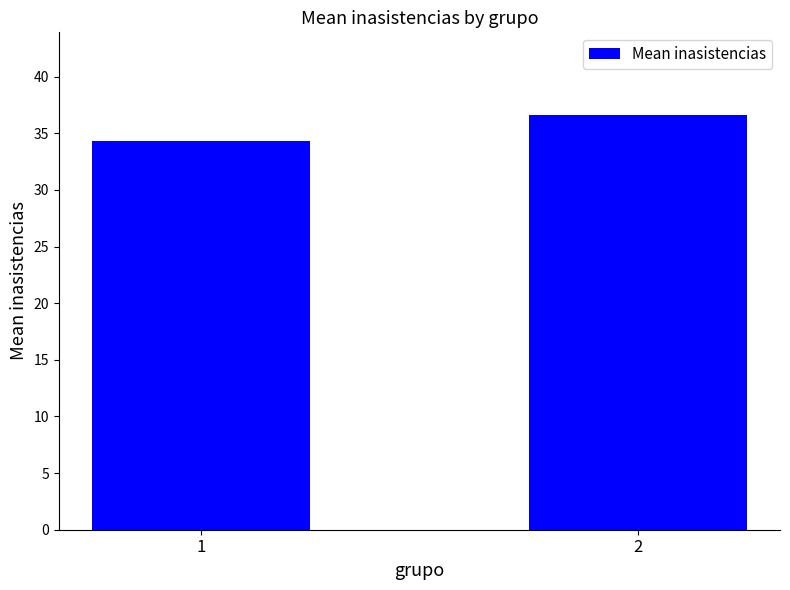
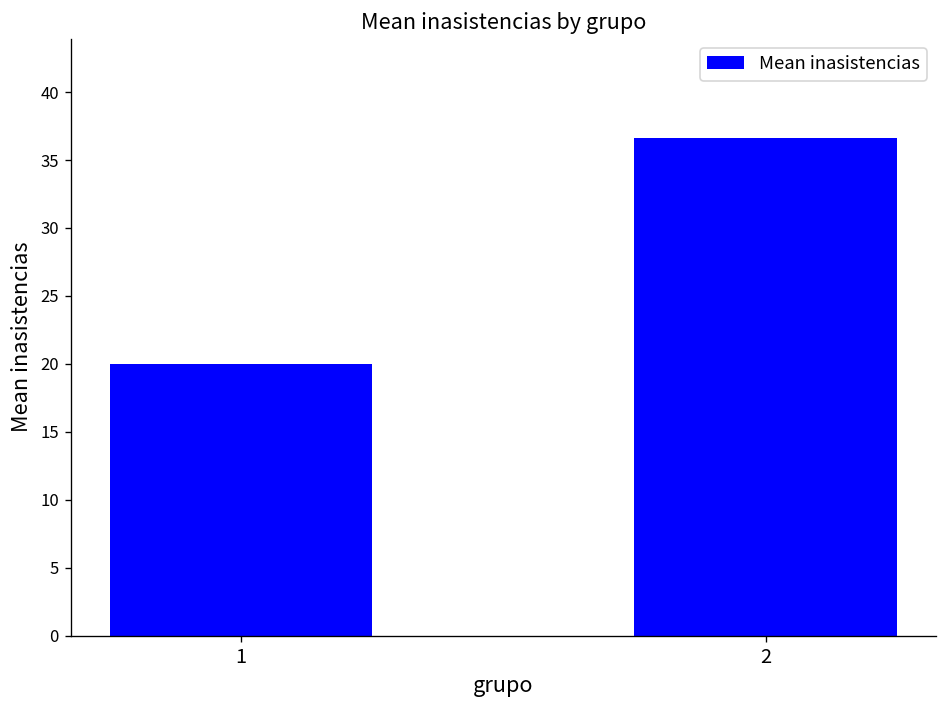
1: 34.3 -> 20.0
